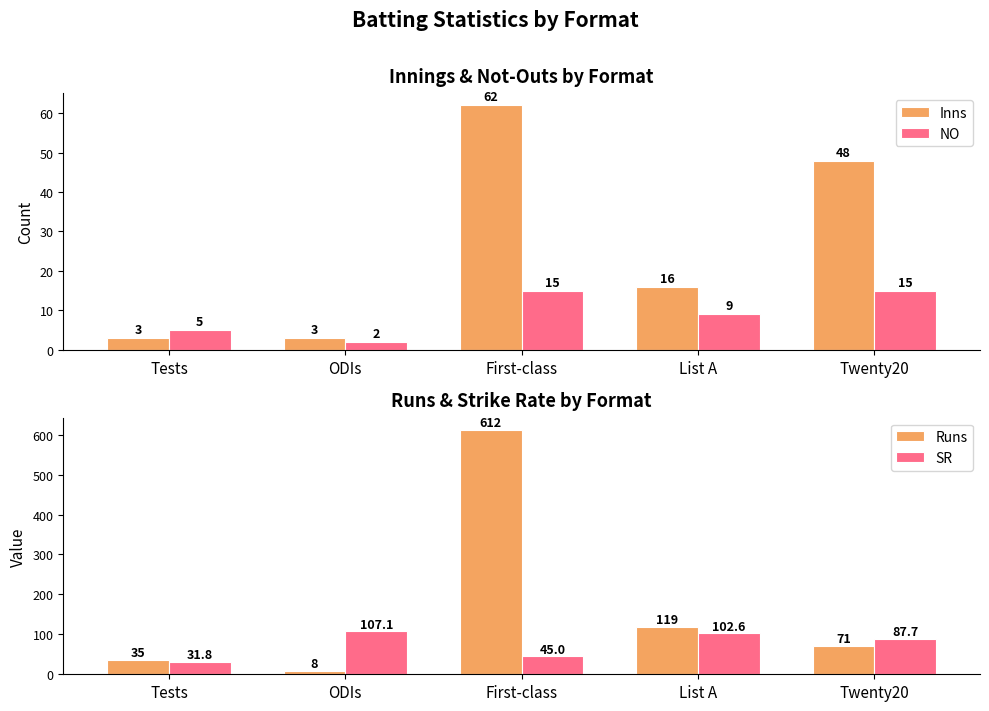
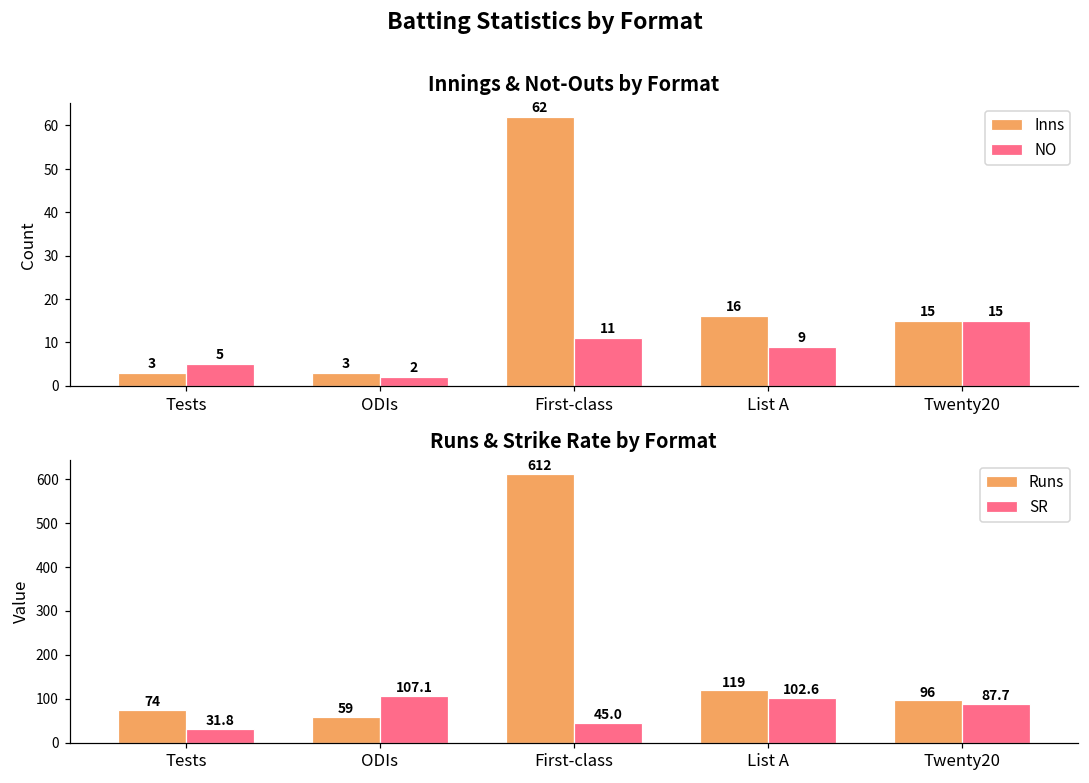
Innings & Not-Outs by Format, NO, First-class: 15 -> 11
Innings & Not-Outs by Format, Inns, Twenty20: 48 -> 15
Runs & Strike Rate by Format, Runs, Tests: 35 -> 74
Runs & Strike Rate by Format, Runs, ODIs: 8 -> 59
Runs & Strike Rate by Format, Runs, Twenty20: 71 -> 96
